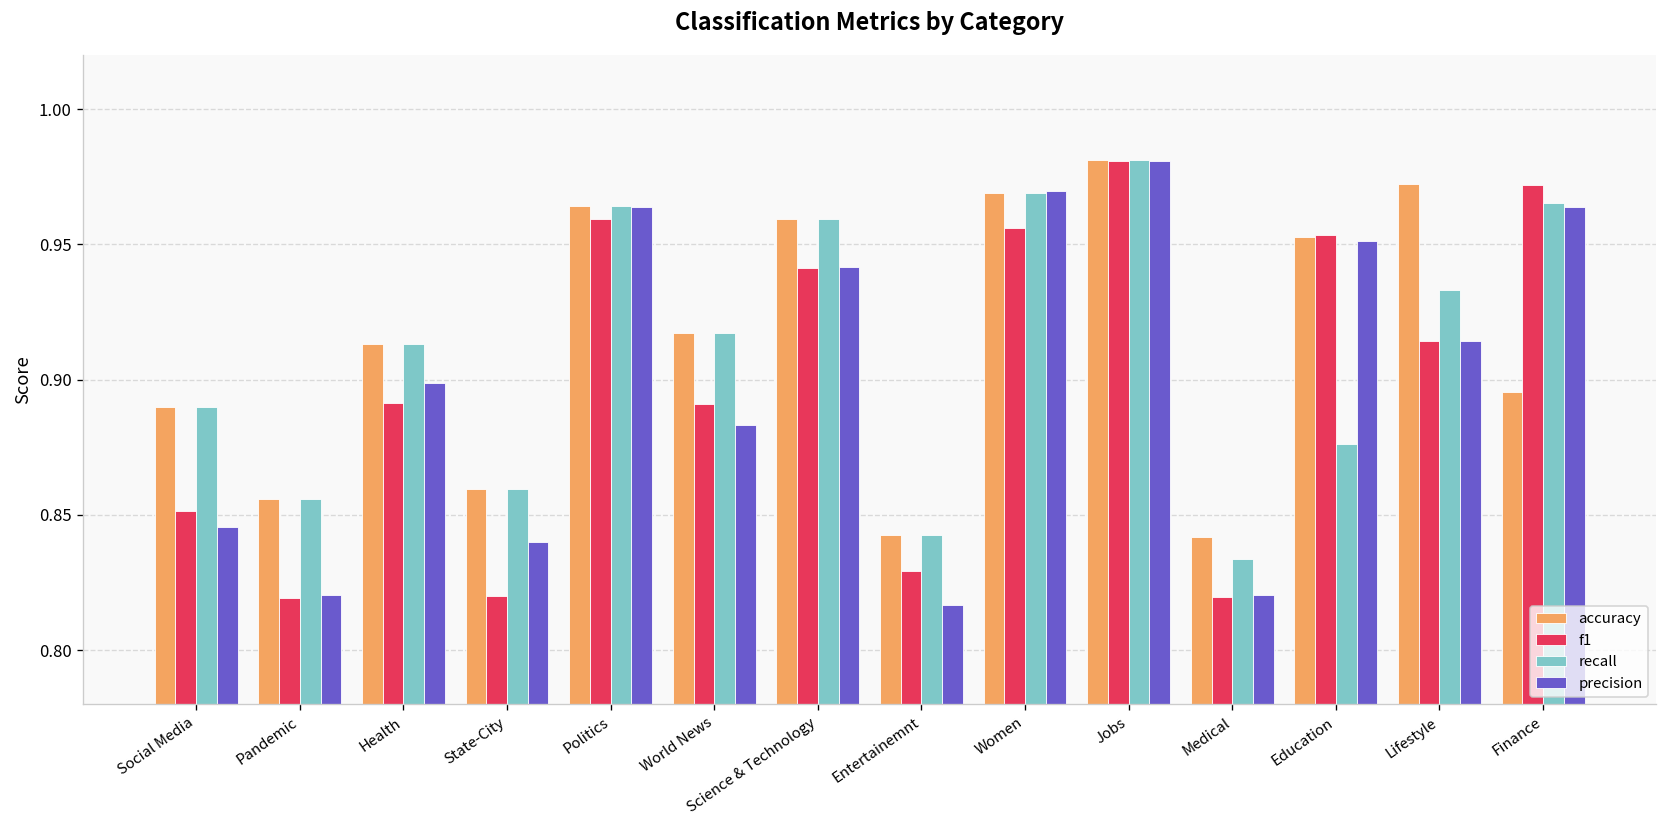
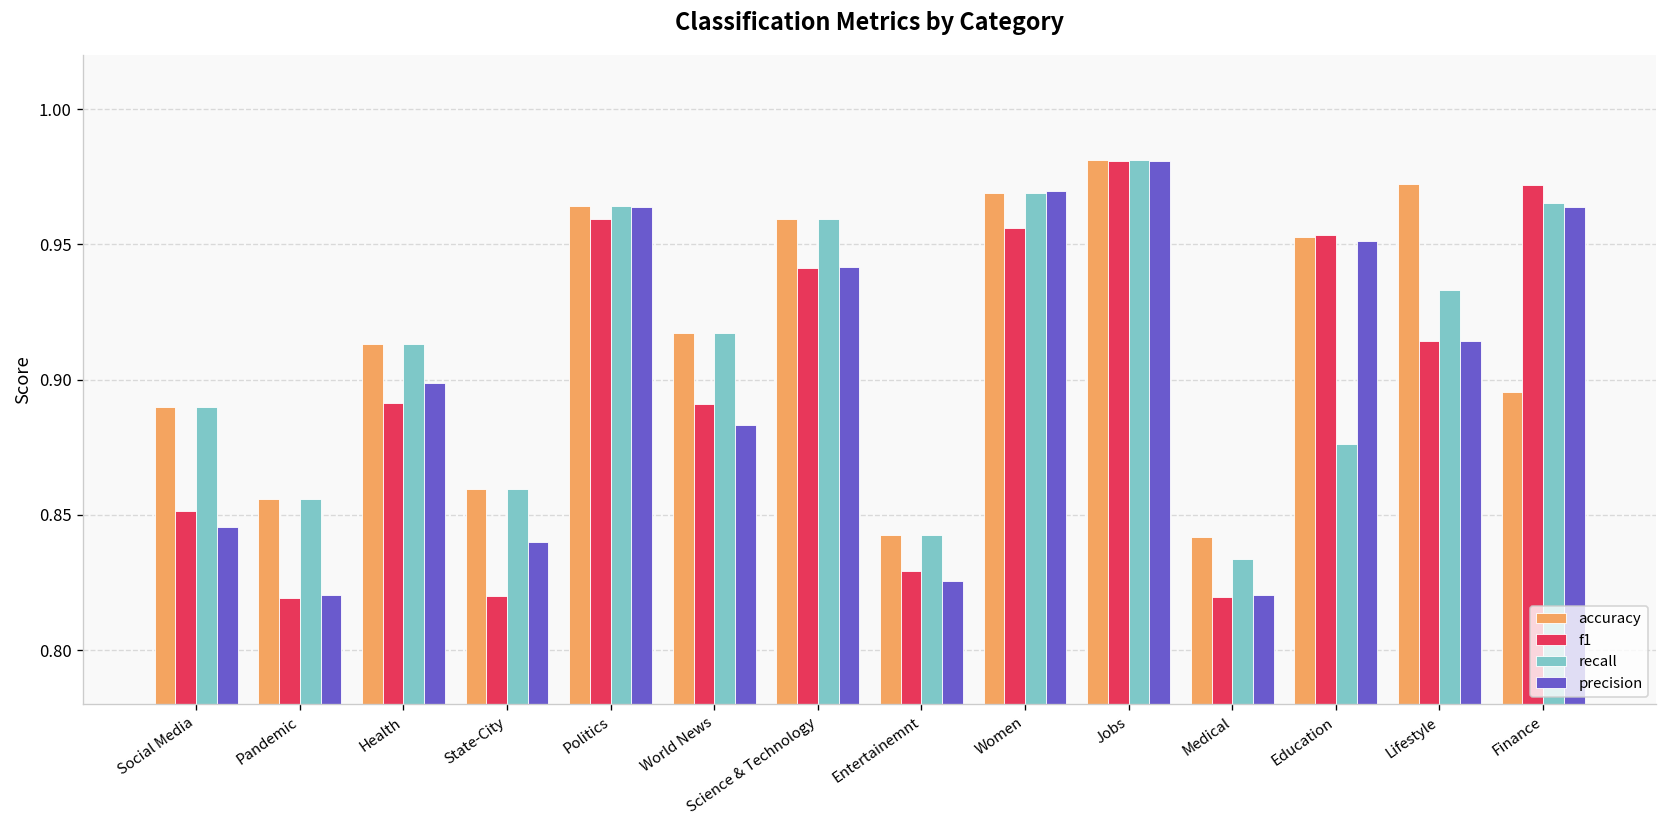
precision, Entertainemnt: 0.817 -> 0.825
